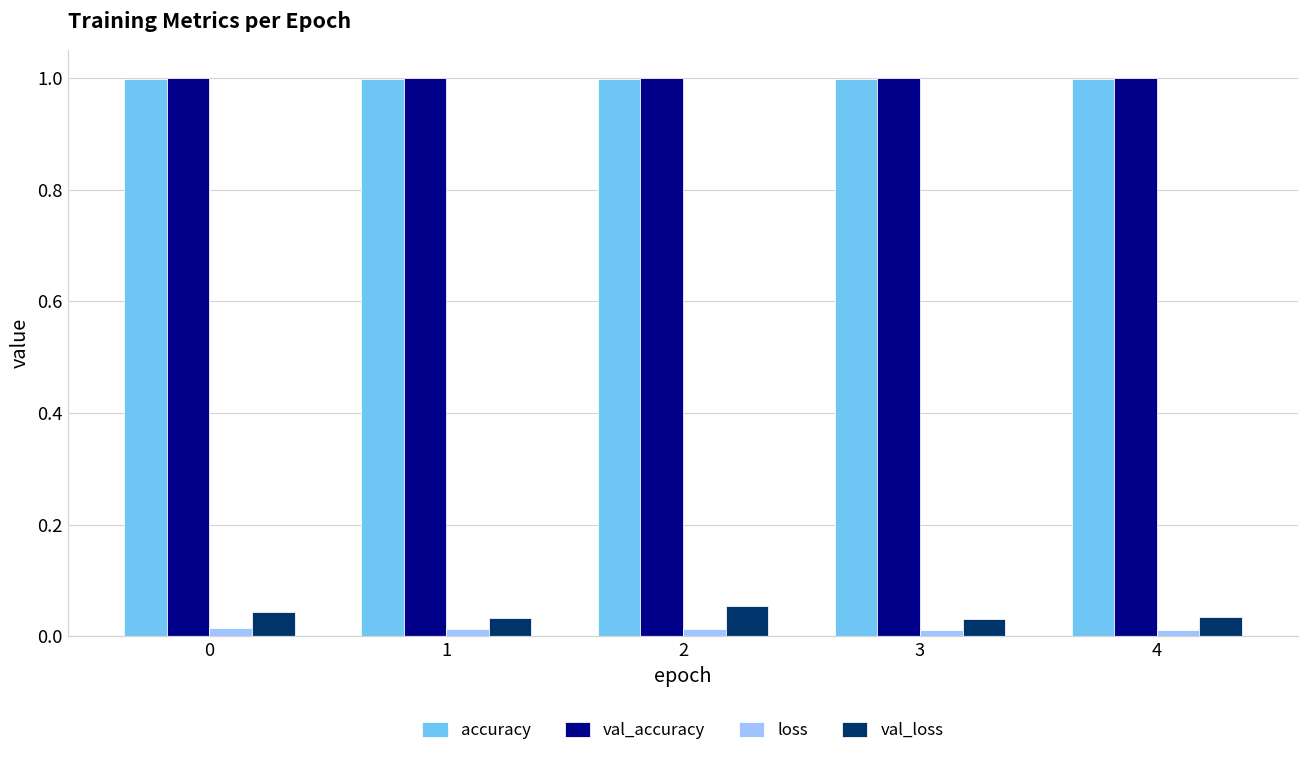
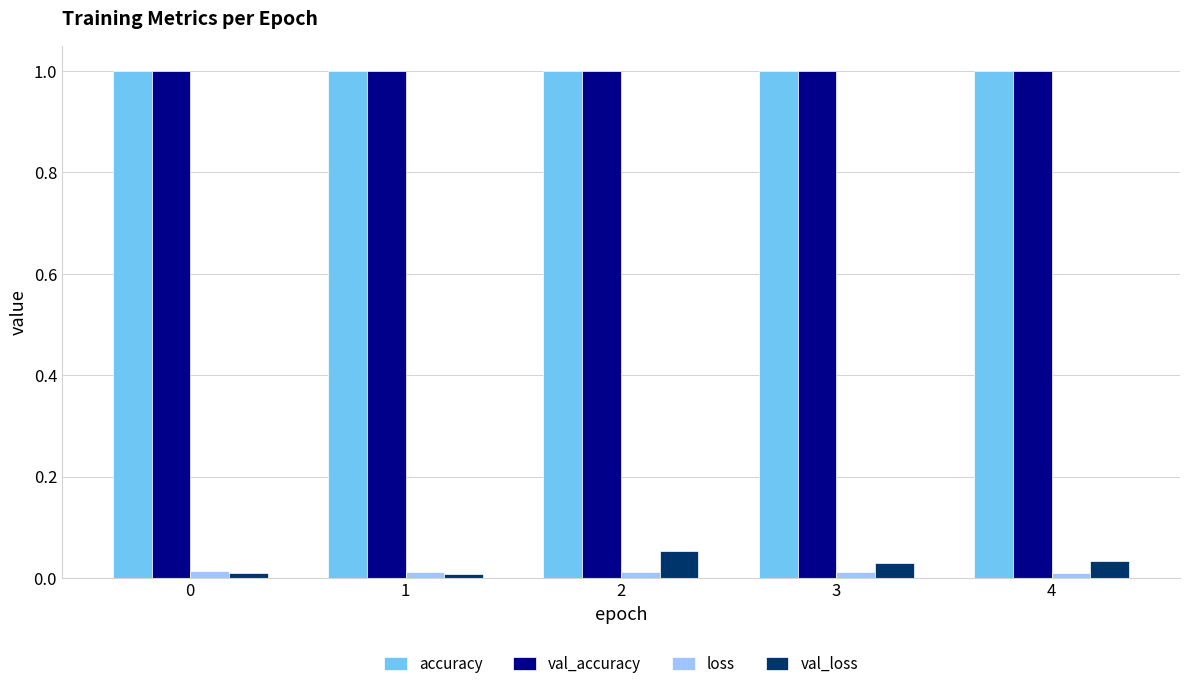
val_loss, 0: 0.04 -> 0.01
val_loss, 1: 0.03 -> 0.01
